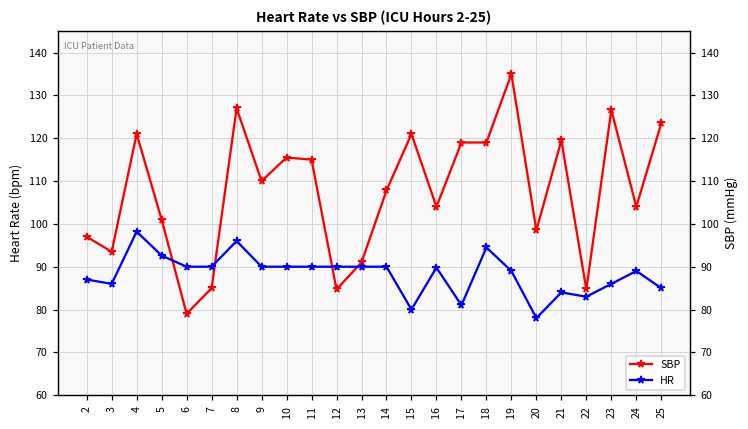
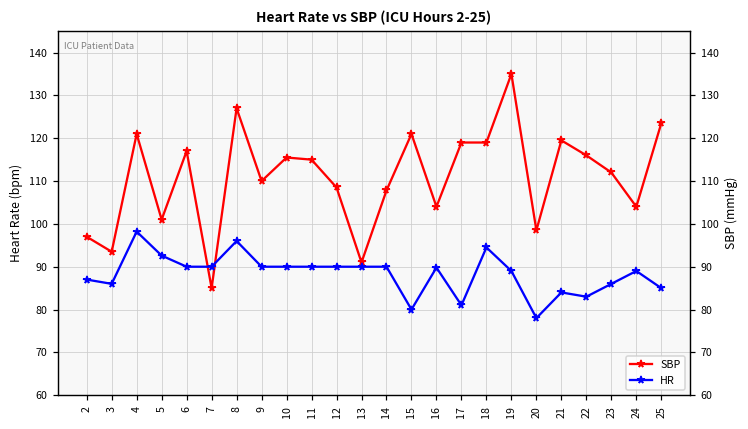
SBP, 6: 79 -> 117
SBP, 12: 85 -> 109
SBP, 22: 85 -> 116
SBP, 23: 127 -> 112
